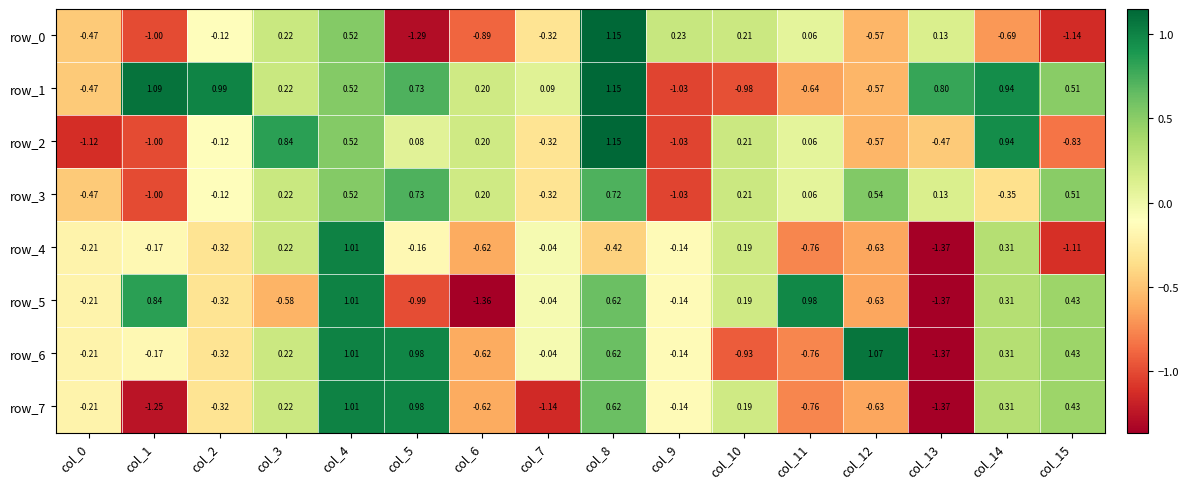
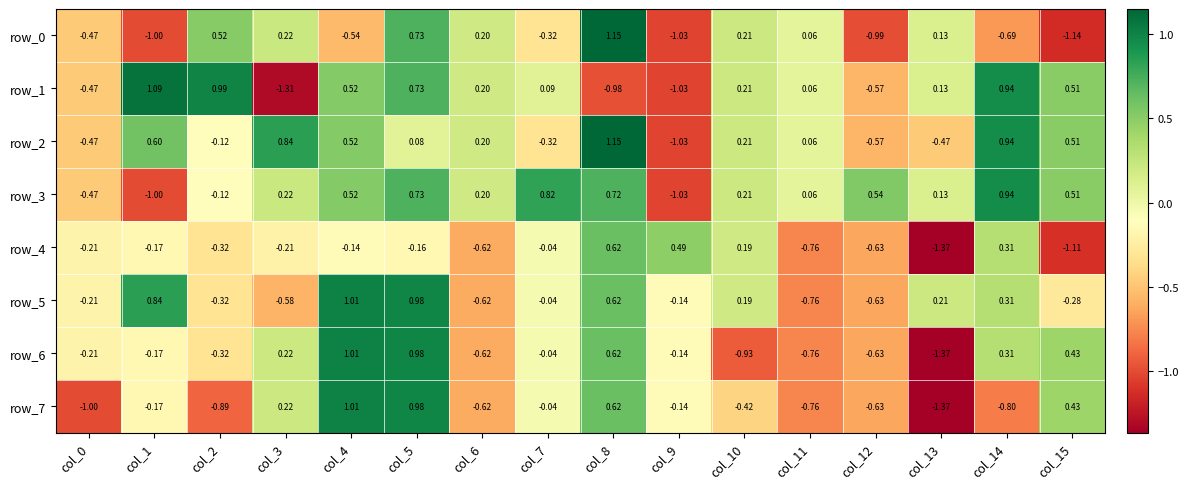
row_0, col_2: -0.12 -> 0.52
row_0, col_4: 0.52 -> -0.54
row_0, col_5: -1.29 -> 0.73
row_0, col_6: -0.89 -> 0.20
row_0, col_9: 0.23 -> -1.03
row_0, col_12: -0.57 -> -0.99
row_1, col_3: 0.22 -> -1.31
row_1, col_8: 1.15 -> -0.98
row_1, col_10: -0.98 -> 0.21
row_1, col_11: -0.64 -> 0.06
row_1, col_13: 0.80 -> 0.13
row_2, col_0: -1.12 -> -0.47
row_2, col_1: -1.00 -> 0.60
row_2, col_15: -0.83 -> 0.51
row_3, col_7: -0.32 -> 0.82
row_3, col_14: -0.35 -> 0.94
row_4, col_3: 0.22 -> -0.21
row_4, col_4: 1.01 -> -0.14
row_4, col_8: -0.42 -> 0.62
row_4, col_9: -0.14 -> 0.49
row_5, col_5: -0.99 -> 0.98
row_5, col_6: -1.36 -> -0.62
row_5, col_11: 0.98 -> -0.76
row_5, col_13: -1.37 -> 0.21
row_5, col_15: 0.43 -> -0.28
row_6, col_12: 1.07 -> -0.63
row_7, col_0: -0.21 -> -1.00
row_7, col_1: -1.25 -> -0.17
row_7, col_2: -0.32 -> -0.89
row_7, col_7: -1.14 -> -0.04
row_7, col_10: 0.19 -> -0.42
row_7, col_14: 0.31 -> -0.80
